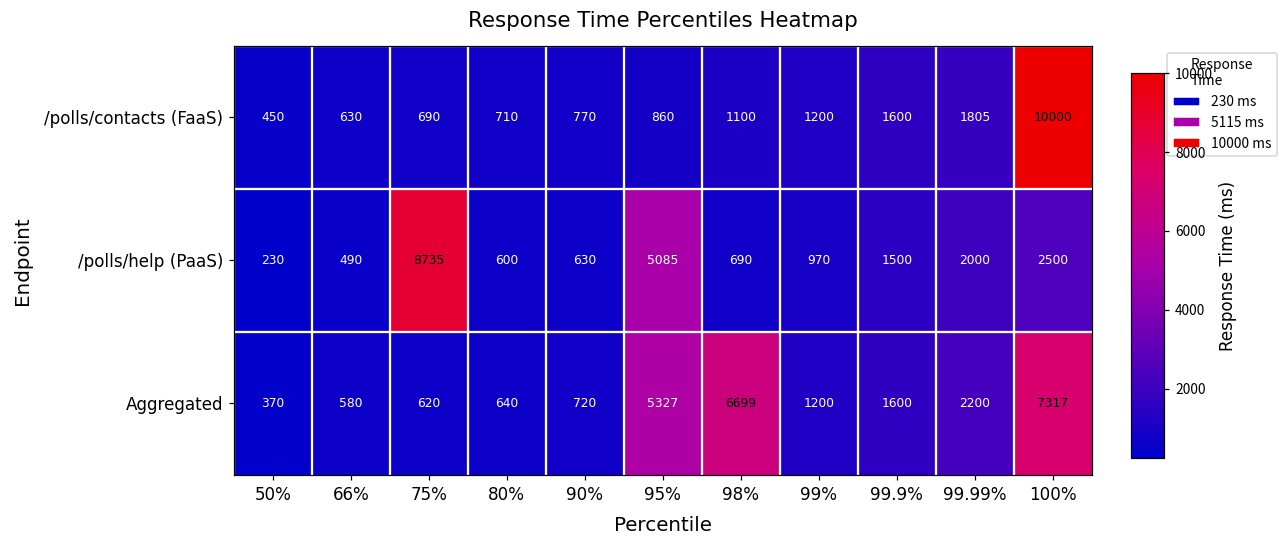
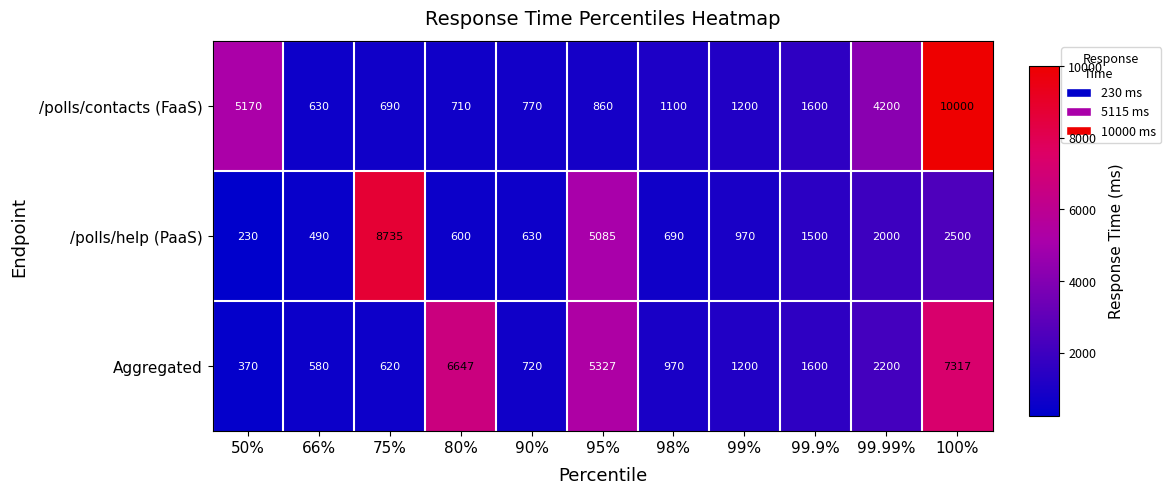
/polls/contacts (FaaS), 50%: 450 -> 5170
/polls/contacts (FaaS), 99.99%: 1805 -> 4200
Aggregated, 80%: 640 -> 6647
Aggregated, 98%: 6699 -> 970
